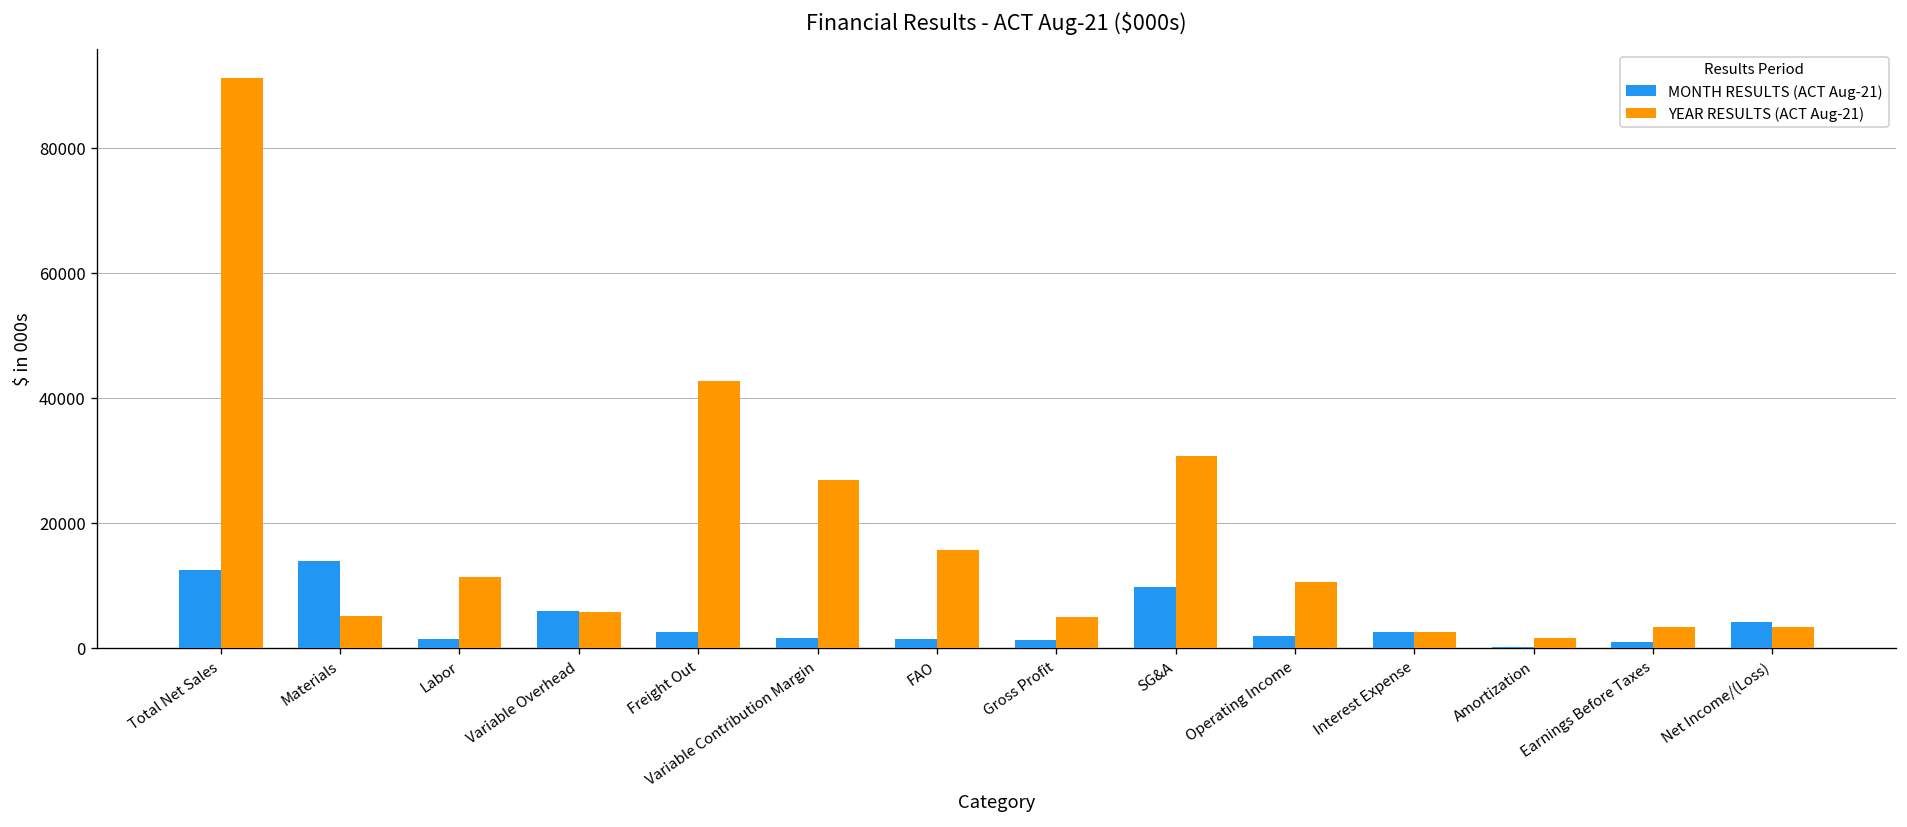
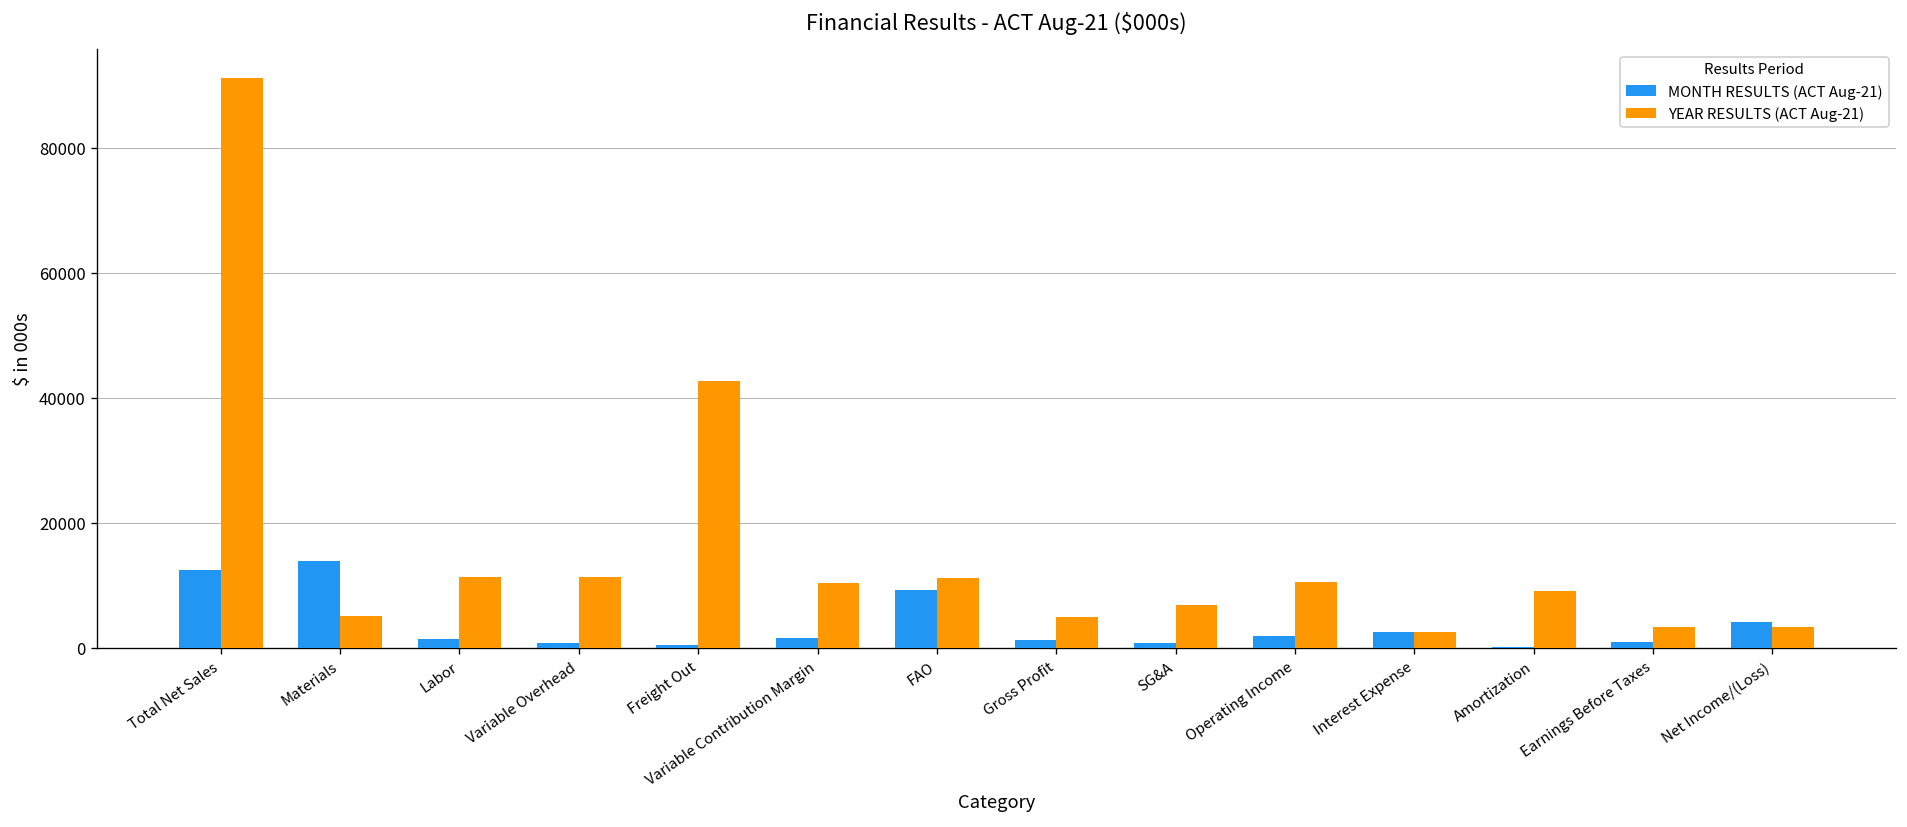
MONTH RESULTS (ACT Aug-21), Variable Overhead: 6000 -> 1000
YEAR RESULTS (ACT Aug-21), Variable Overhead: 6000 -> 11000
MONTH RESULTS (ACT Aug-21), Freight Out: 3000 -> 1000
YEAR RESULTS (ACT Aug-21), Variable Contribution Margin: 27000 -> 10000
MONTH RESULTS (ACT Aug-21), FAO: 1000 -> 9000
YEAR RESULTS (ACT Aug-21), FAO: 16000 -> 11000
MONTH RESULTS (ACT Aug-21), SG&A: 10000 -> 1000
YEAR RESULTS (ACT Aug-21), SG&A: 31000 -> 7000
YEAR RESULTS (ACT Aug-21), Amortization: 2000 -> 9000
